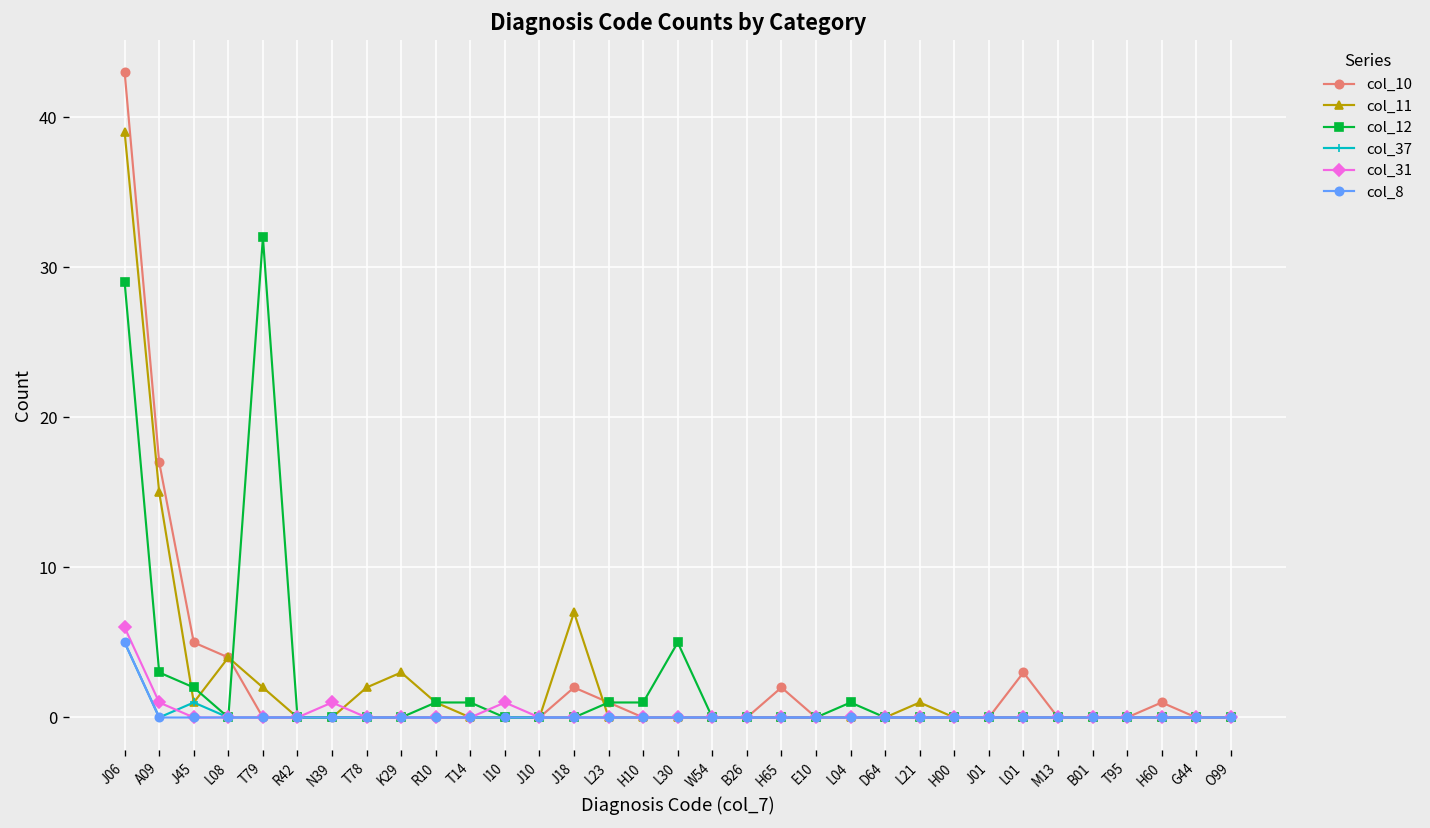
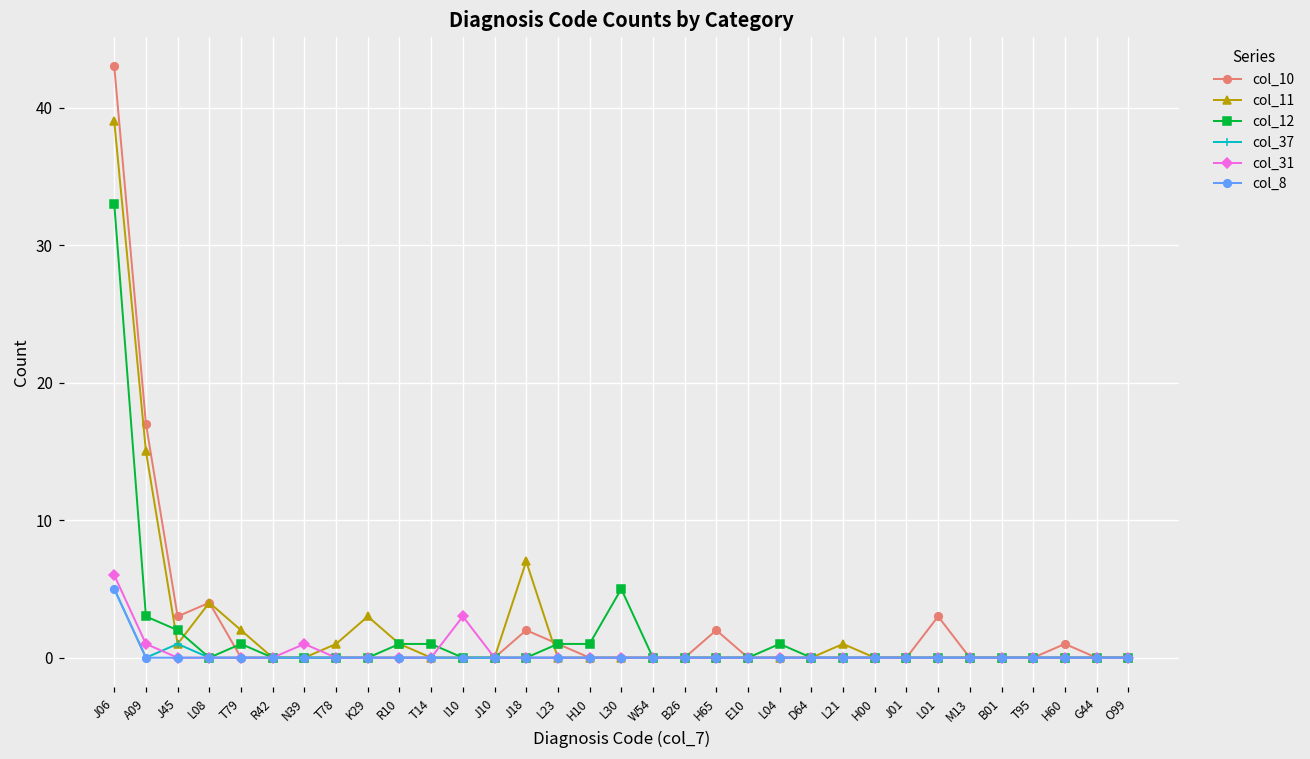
col_12, J06: 29 -> 33
col_10, J45: 5 -> 3
col_12, T79: 32 -> 1
col_11, T78: 2 -> 1
col_31, I10: 1 -> 3
